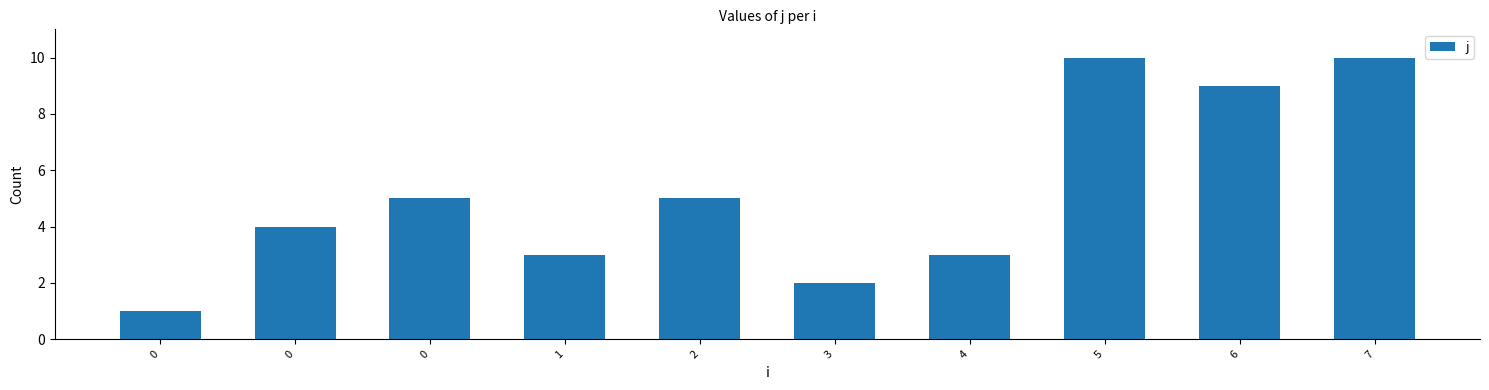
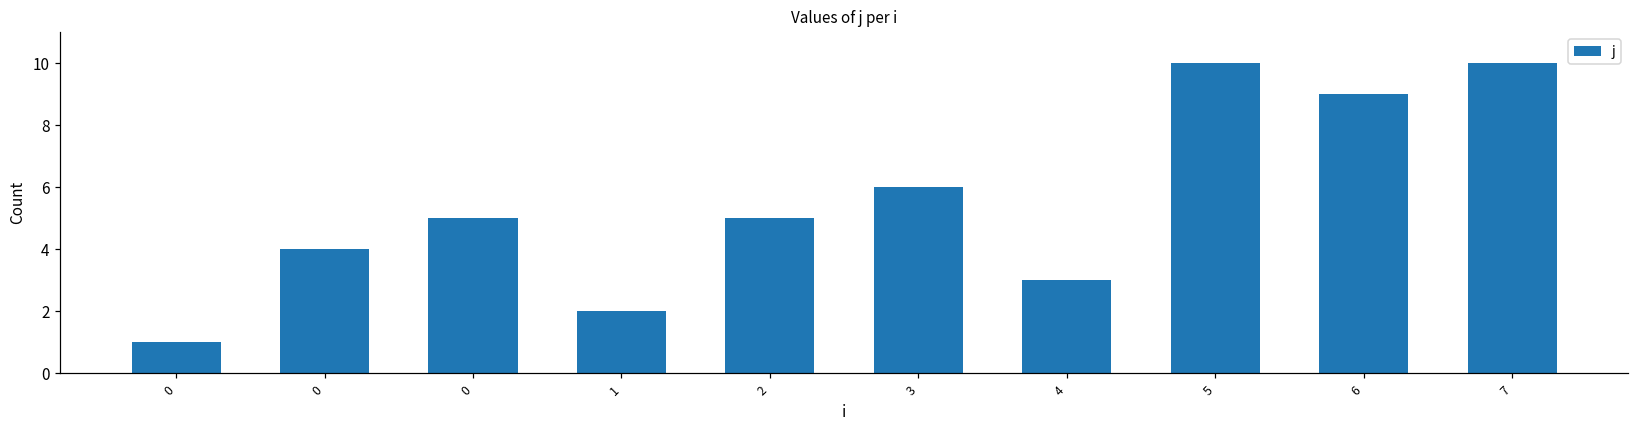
1: 3 -> 2
3: 2 -> 6
